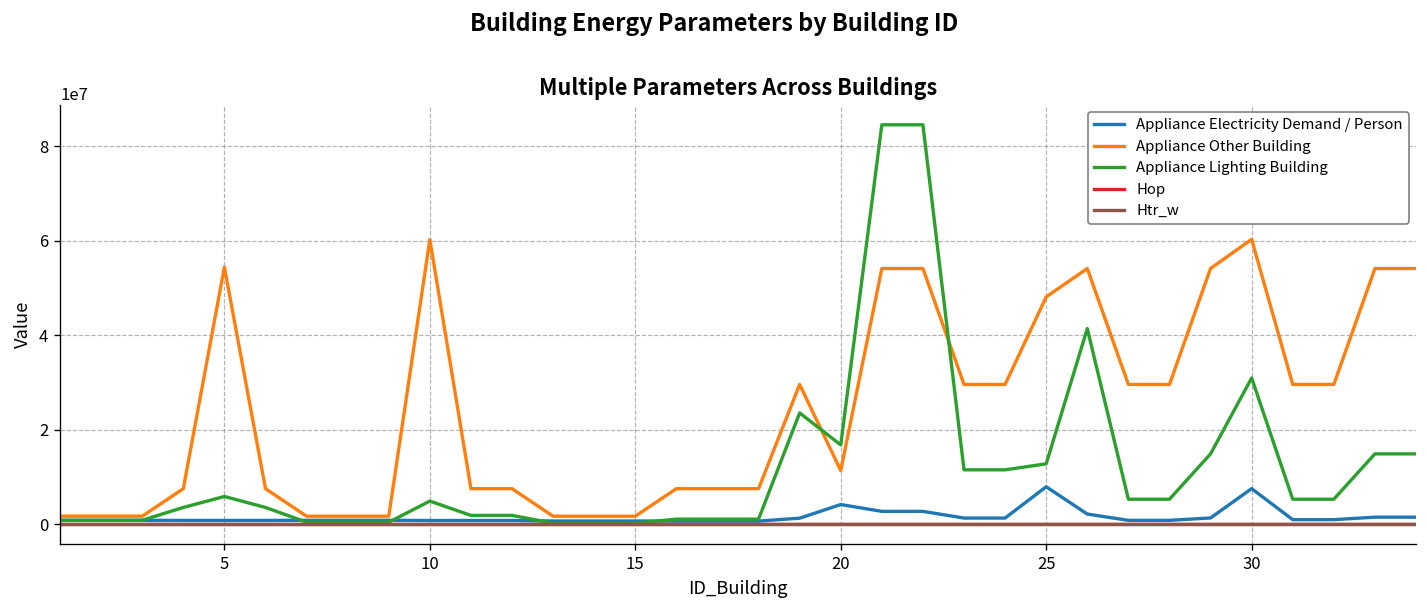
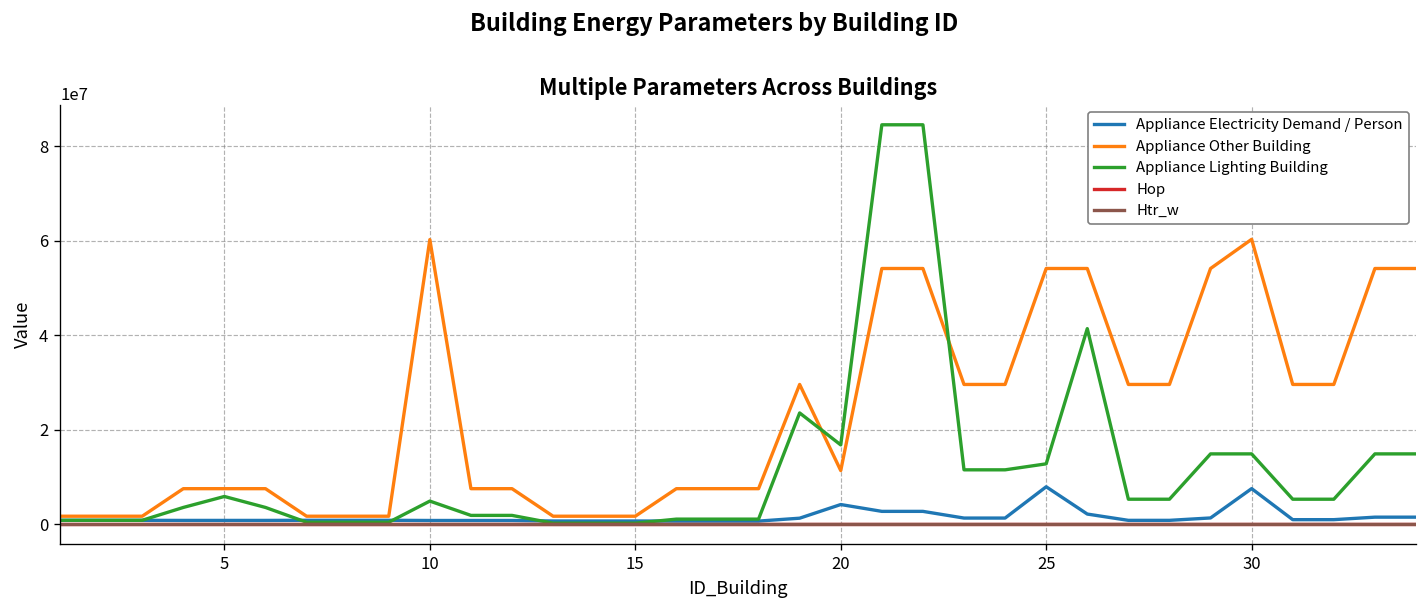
Appliance Other Building, 5: 54000000 -> 8000000
Appliance Other Building, 25: 48000000 -> 54000000
Appliance Lighting Building, 30: 31000000 -> 15000000
